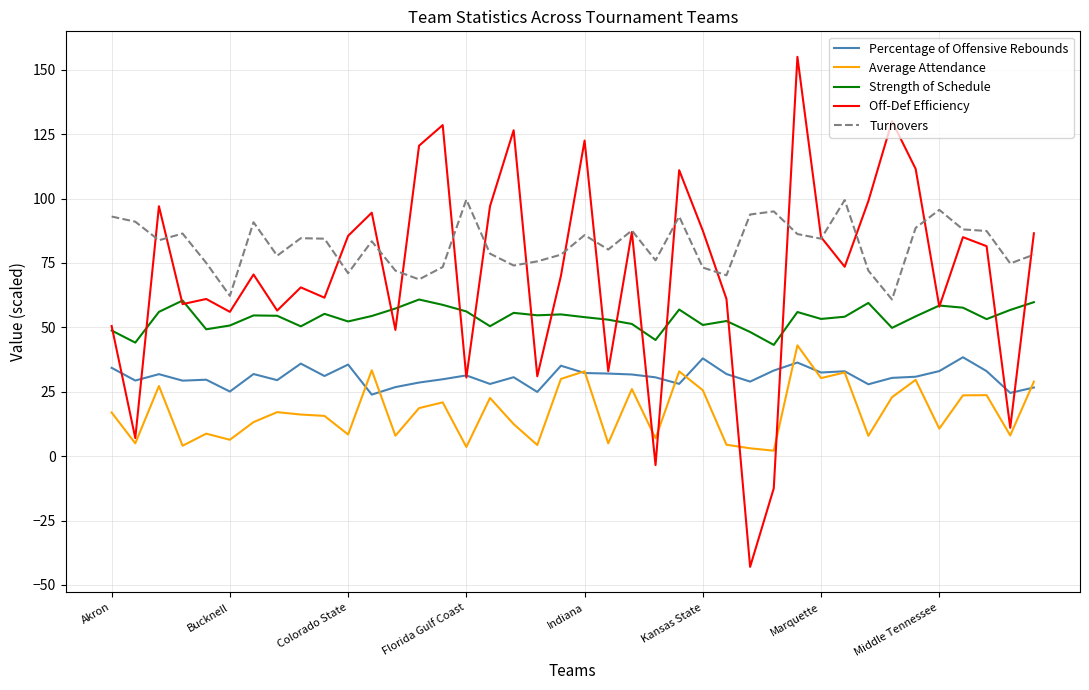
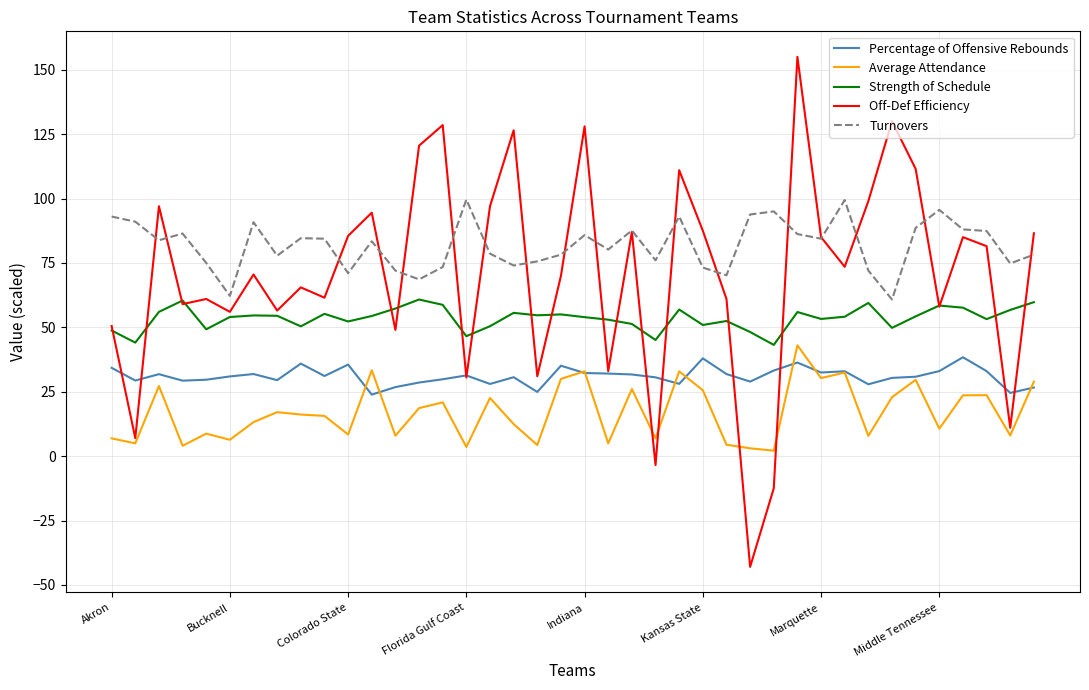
Average Attendance, Akron: 17 -> 7
Percentage of Offensive Rebounds, Bucknell: 25 -> 31
Strength of Schedule, Bucknell: 51 -> 54
Strength of Schedule, Florida Gulf Coast: 56 -> 47
Off-Def Efficiency, Indiana: 123 -> 128
